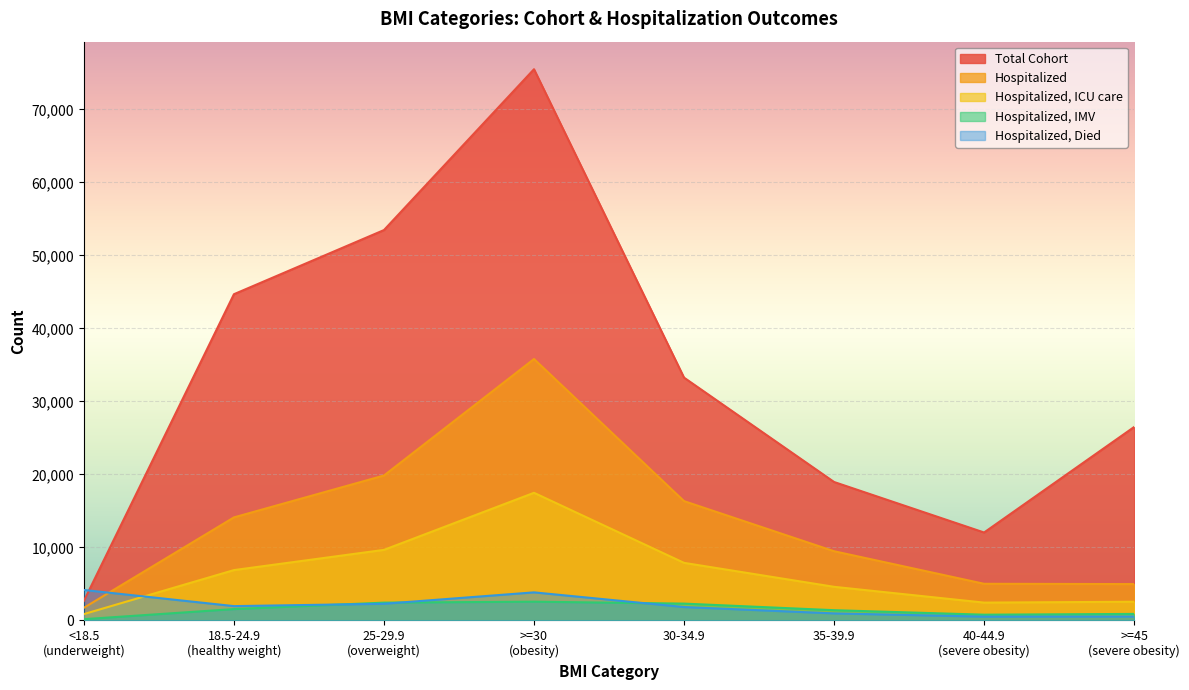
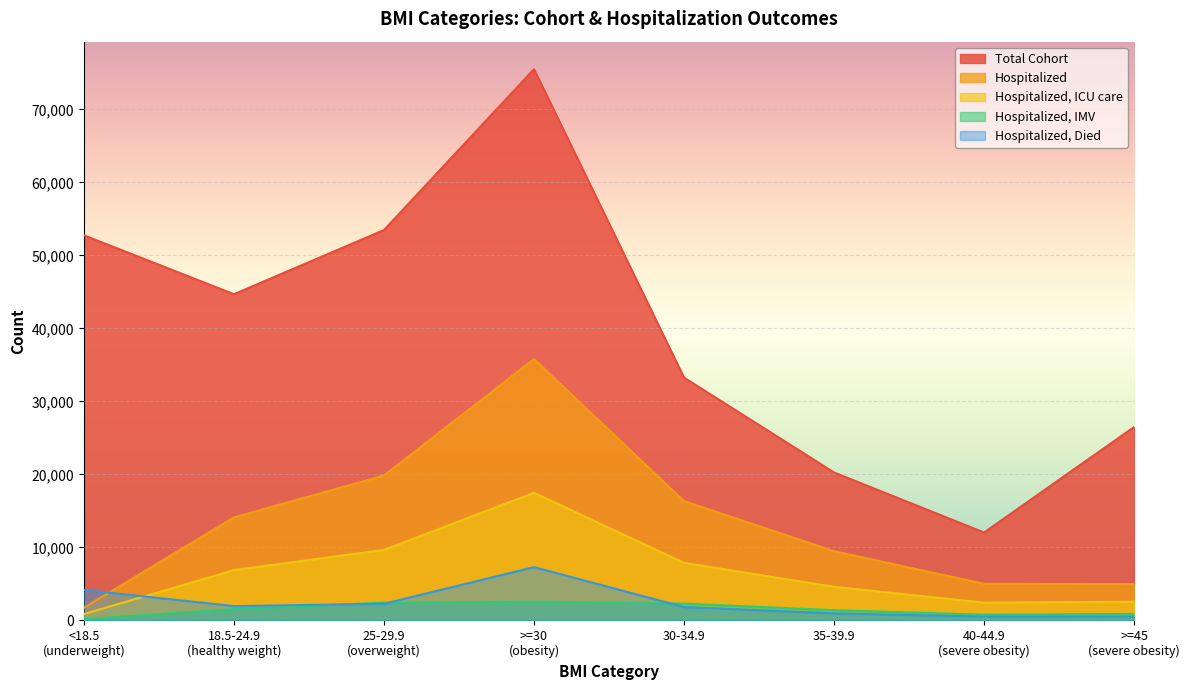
Total Cohort, <18.5 (underweight): 3,000 -> 53,000
Hospitalized, Died, >=30 (obesity): 4,000 -> 7,000
Total Cohort, 35-39.9: 19,000 -> 20,000
